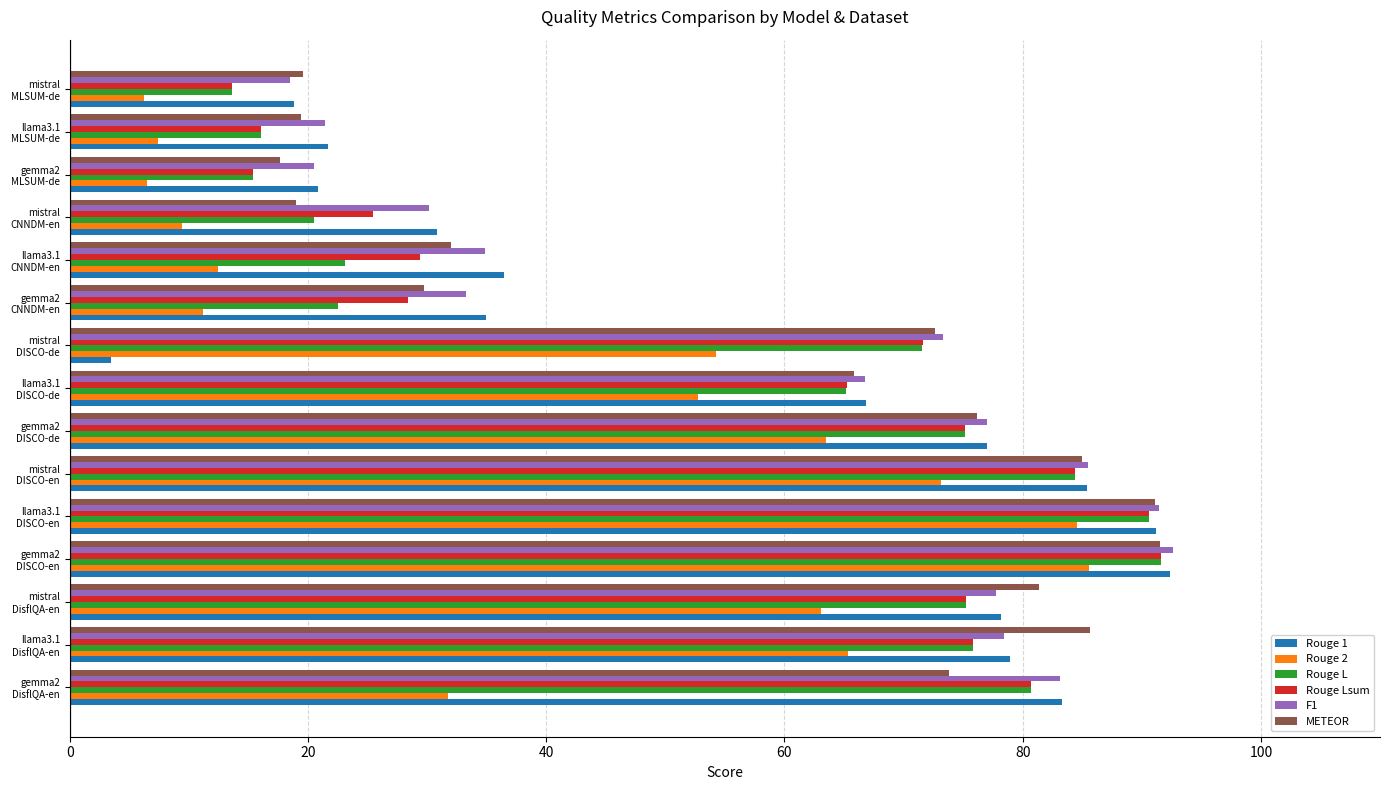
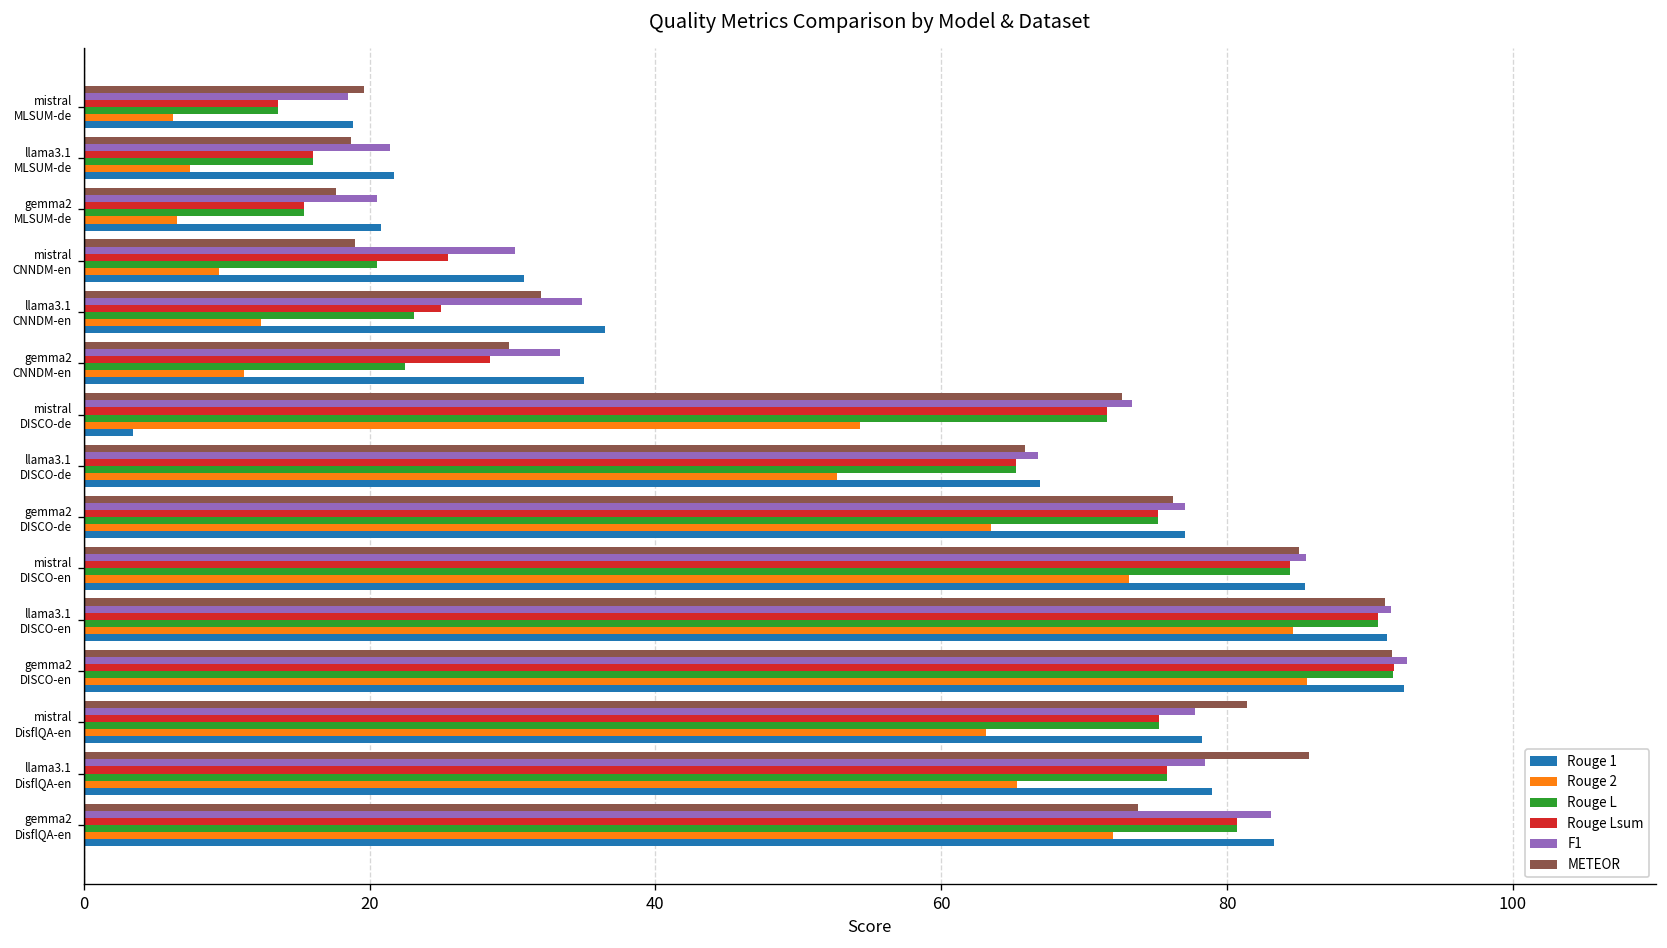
METEOR, llama3.1 MLSUM-de: 19.4 -> 18.7
Rouge Lsum, llama3.1 CNNDM-en: 29.4 -> 25.0
Rouge 2, gemma2 DisflQA-en: 31.7 -> 72.0
